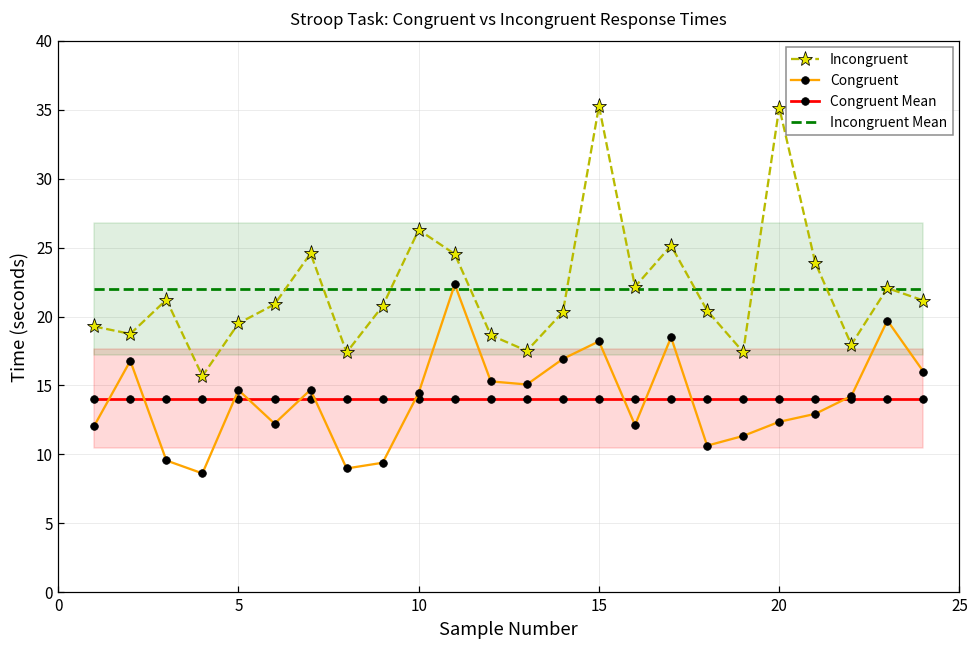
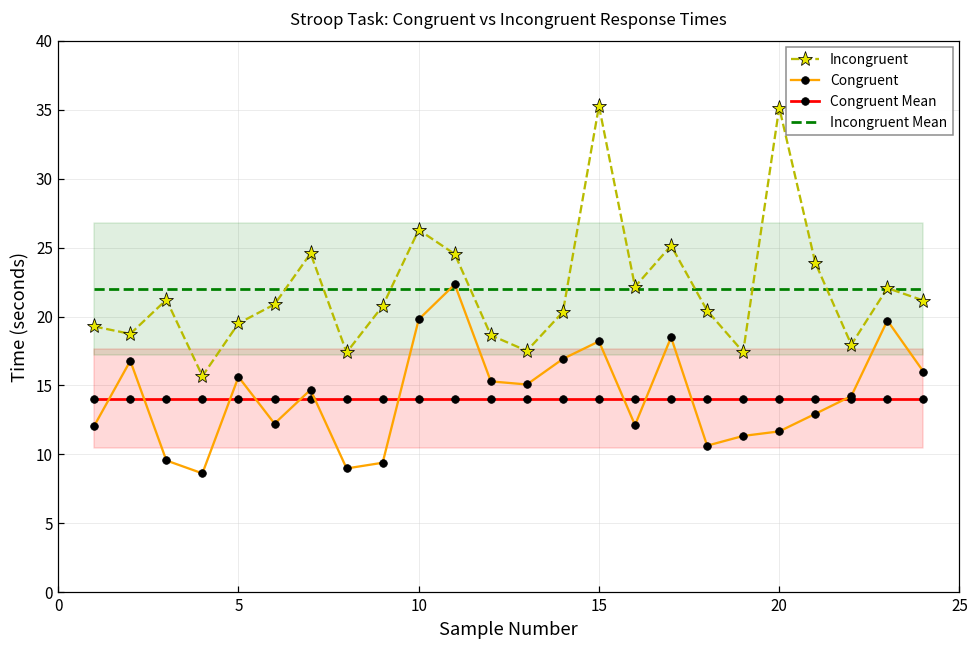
Congruent, 5: 14.7 -> 15.6
Congruent, 10: 14.5 -> 19.8
Congruent, 20: 12.4 -> 11.7
